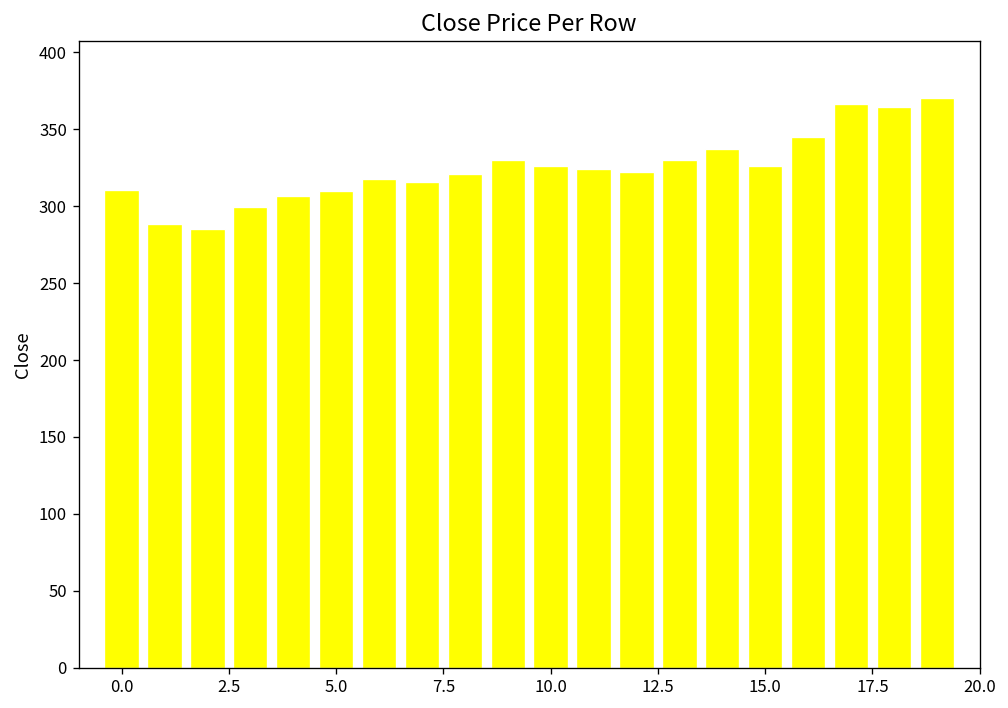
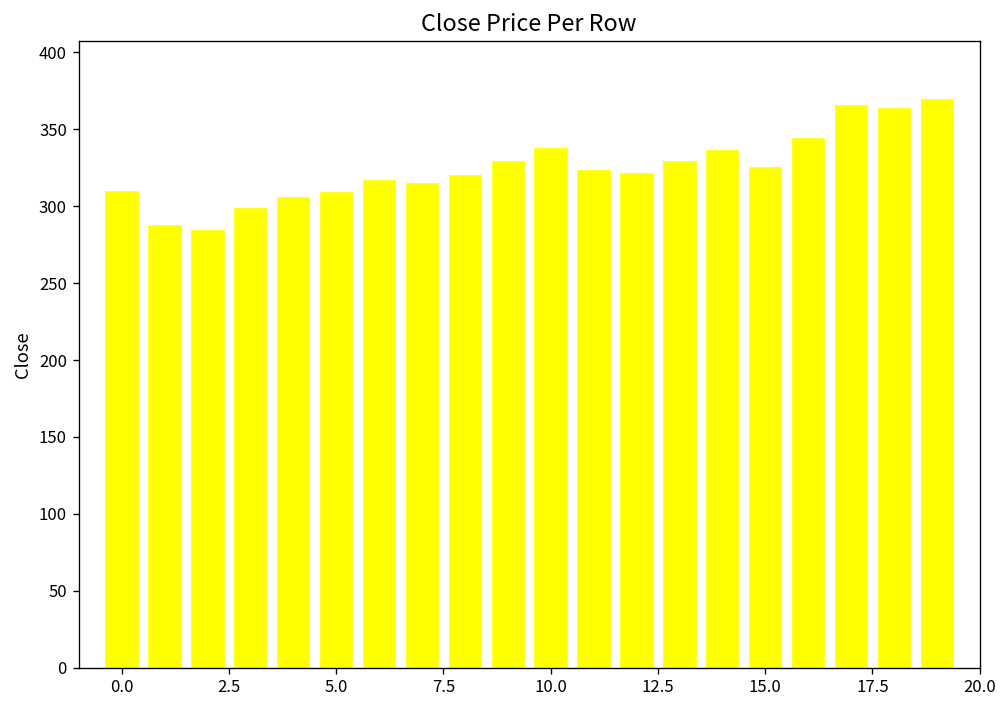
10.0: 326 -> 339
